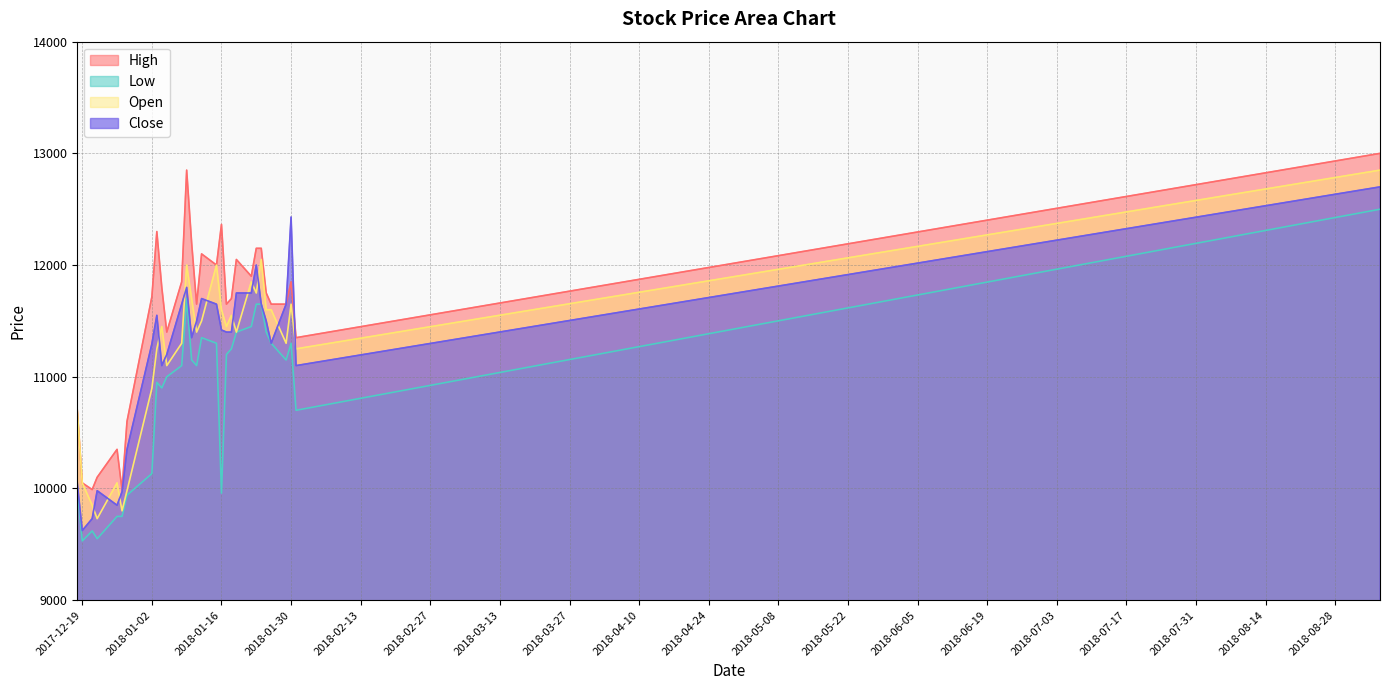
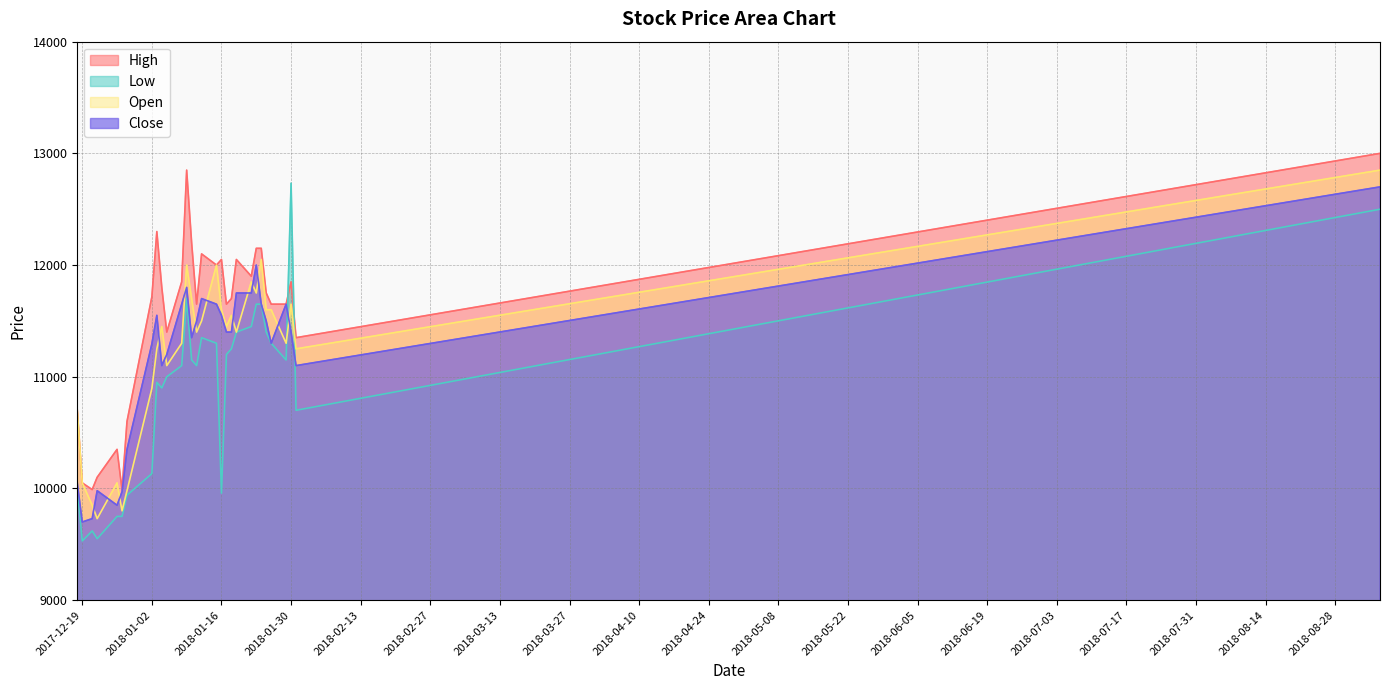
Close, 2017-12-19: 9620 -> 9700
High, 2018-01-16: 12360 -> 12050
Close, 2018-01-16: 11420 -> 11550
Low, 2018-01-30: 11300 -> 12730
Close, 2018-01-30: 12430 -> 11400
